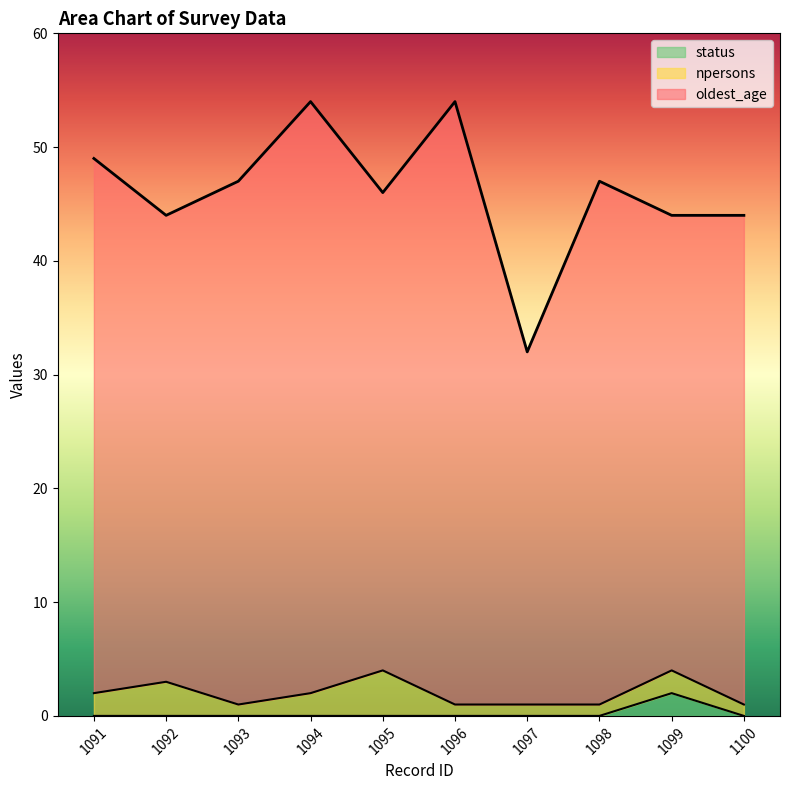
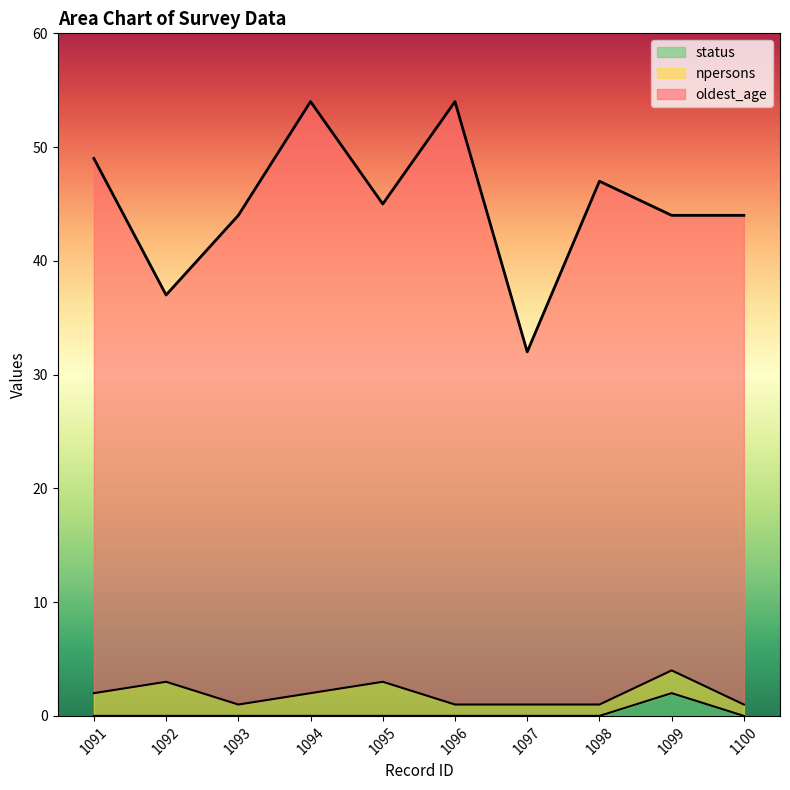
oldest_age, 1092: 41 -> 34
oldest_age, 1093: 46 -> 43
npersons, 1095: 4 -> 3
